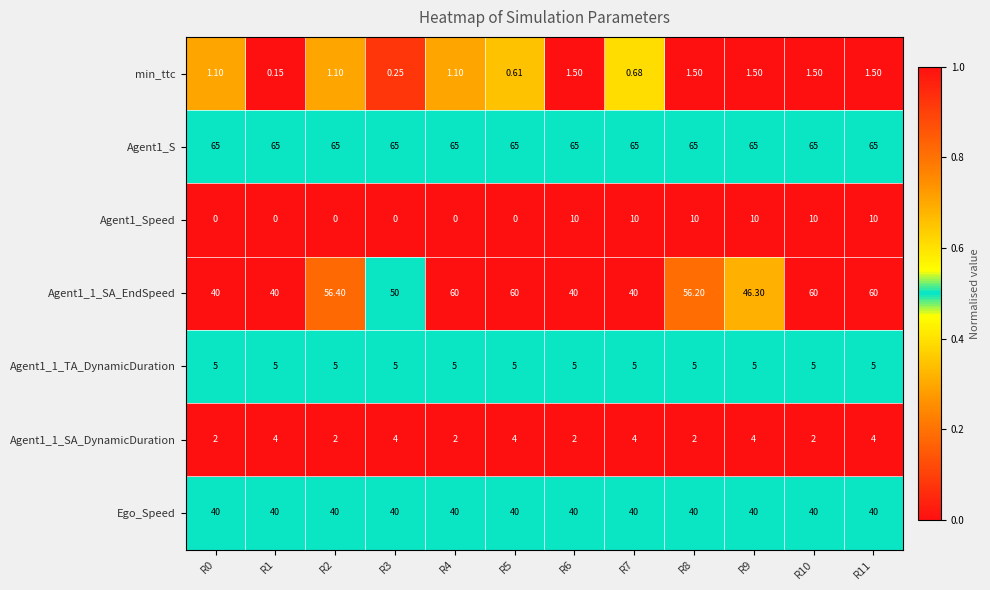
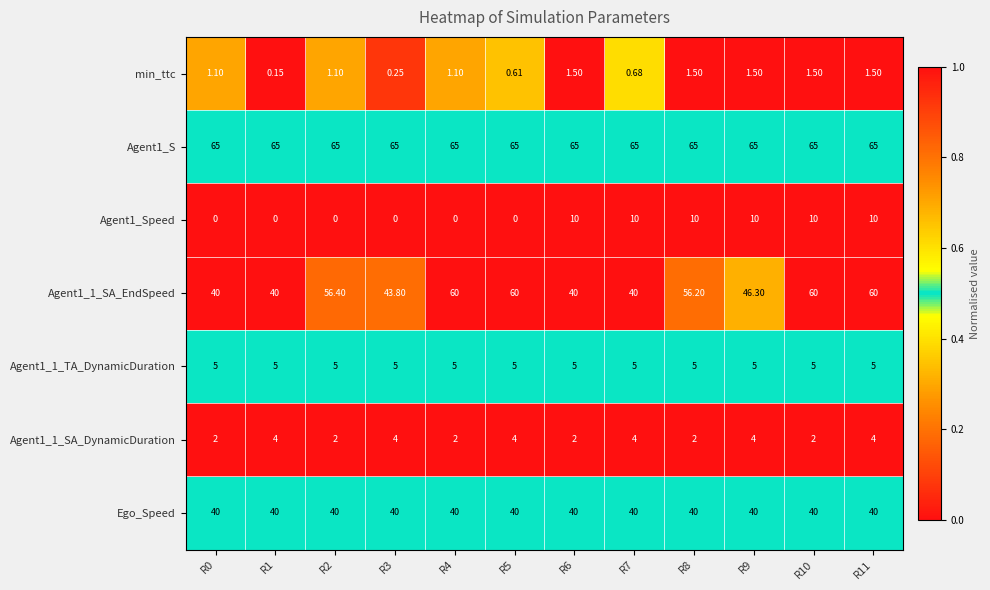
Agent1_1_SA_EndSpeed, R3: 50 -> 43.80
